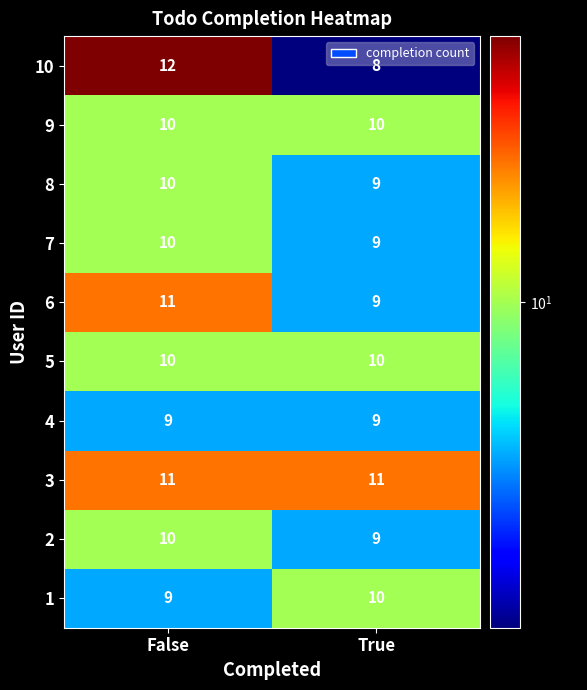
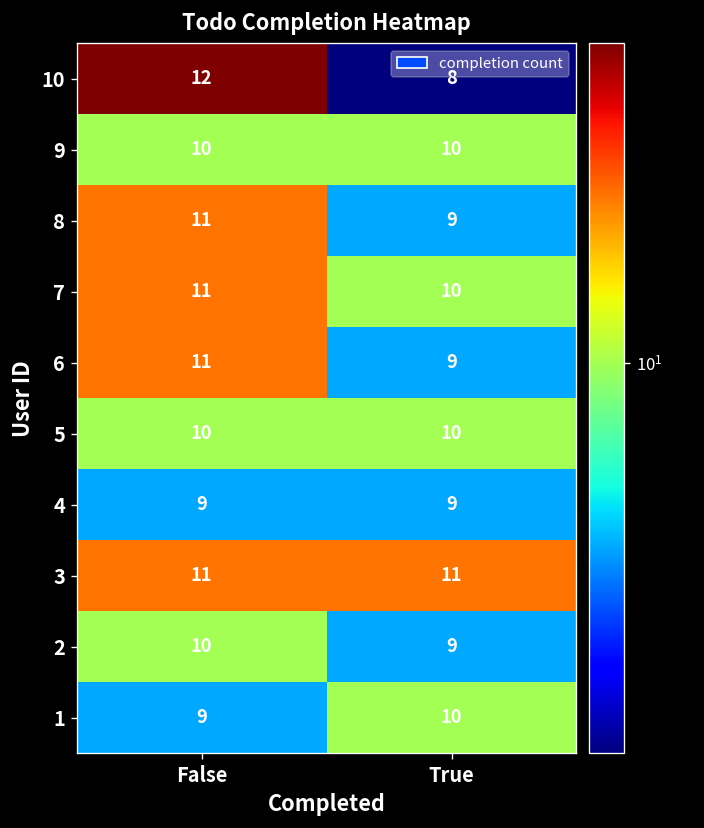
8, False: 10 -> 11
7, False: 10 -> 11
7, True: 9 -> 10
